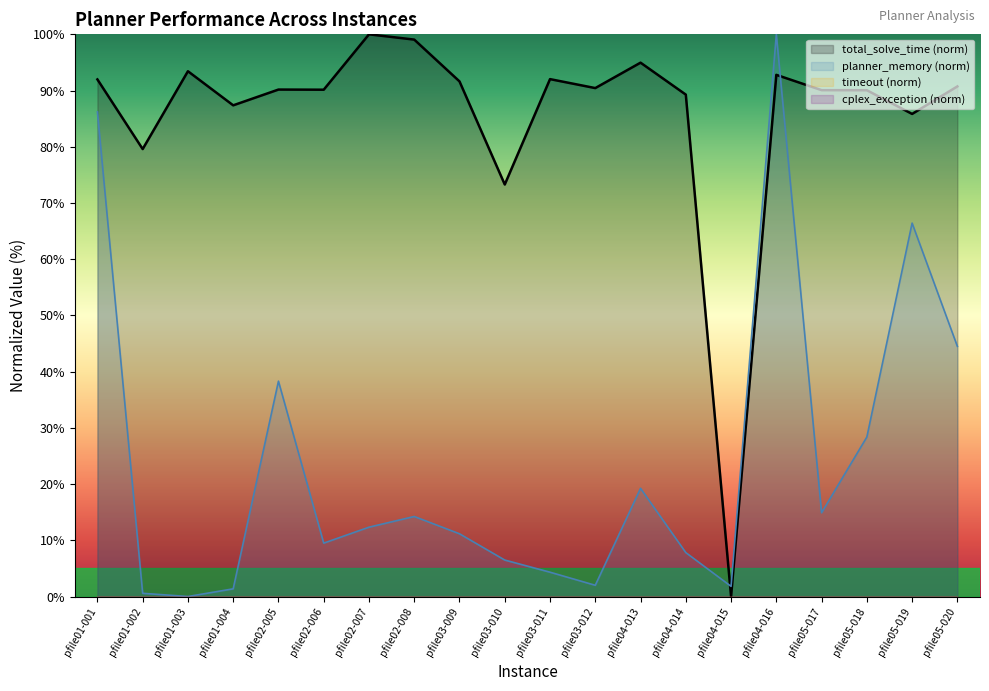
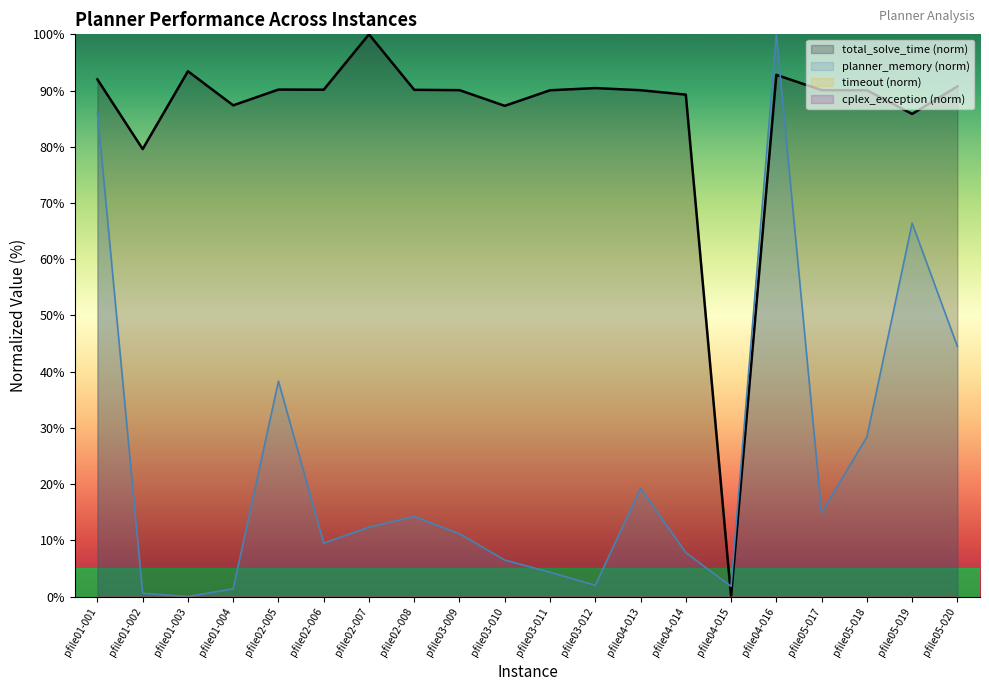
total_solve_time (norm), pfile02-008: 99% -> 90%
total_solve_time (norm), pfile03-009: 92% -> 90%
total_solve_time (norm), pfile03-010: 73% -> 87%
total_solve_time (norm), pfile03-011: 92% -> 90%
total_solve_time (norm), pfile04-013: 95% -> 90%
